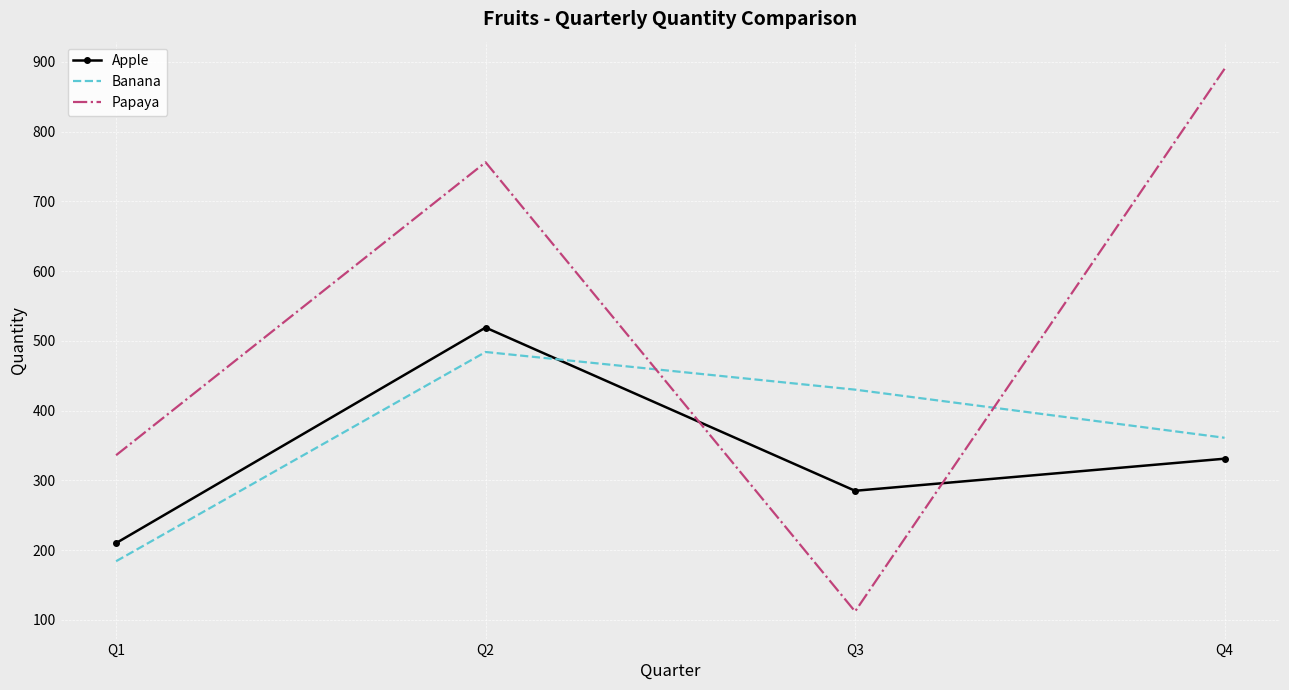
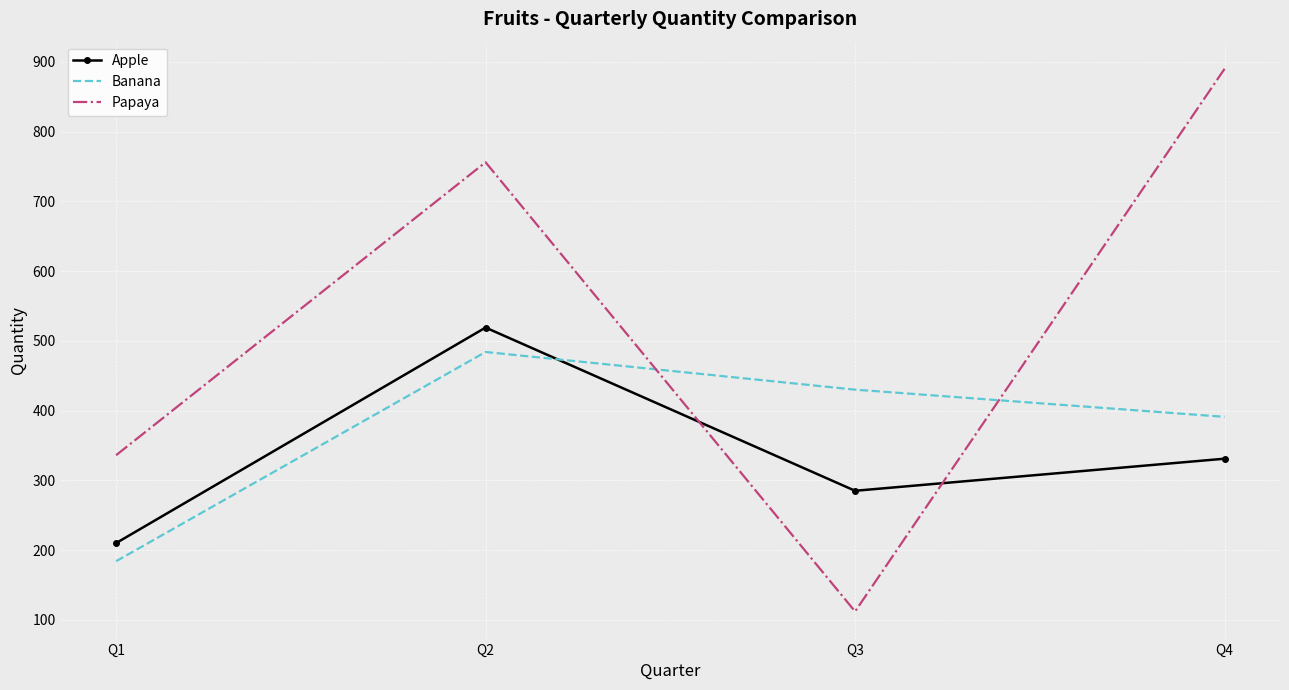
Banana, Q4: 360 -> 390
